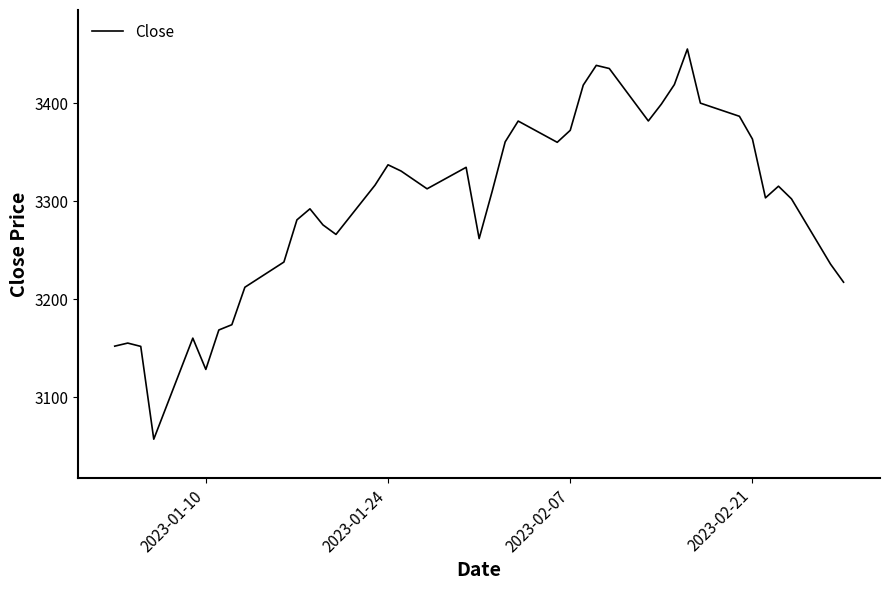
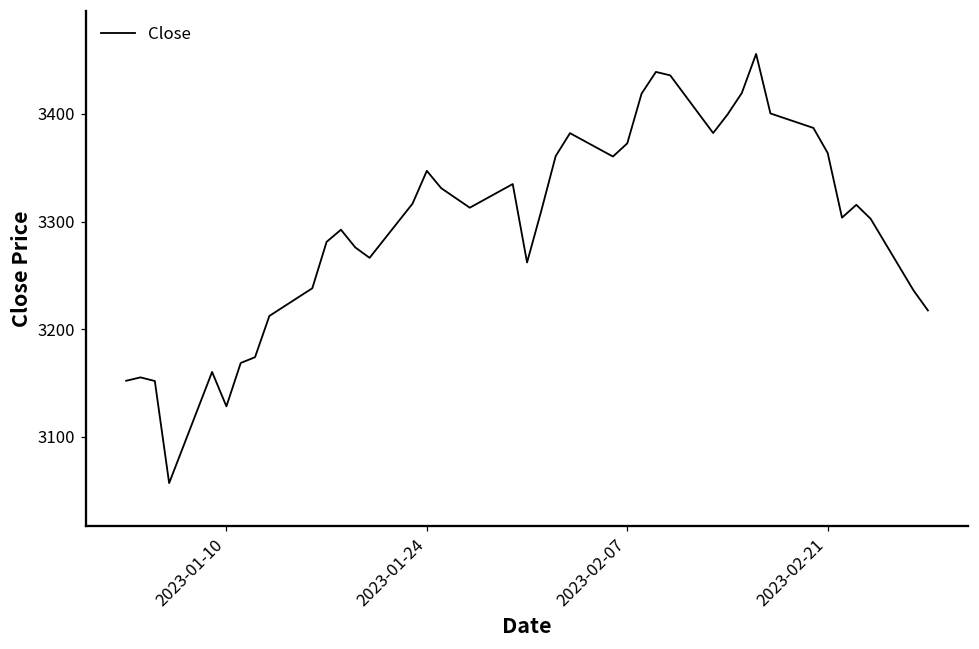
2023-01-24: 3340 -> 3350
